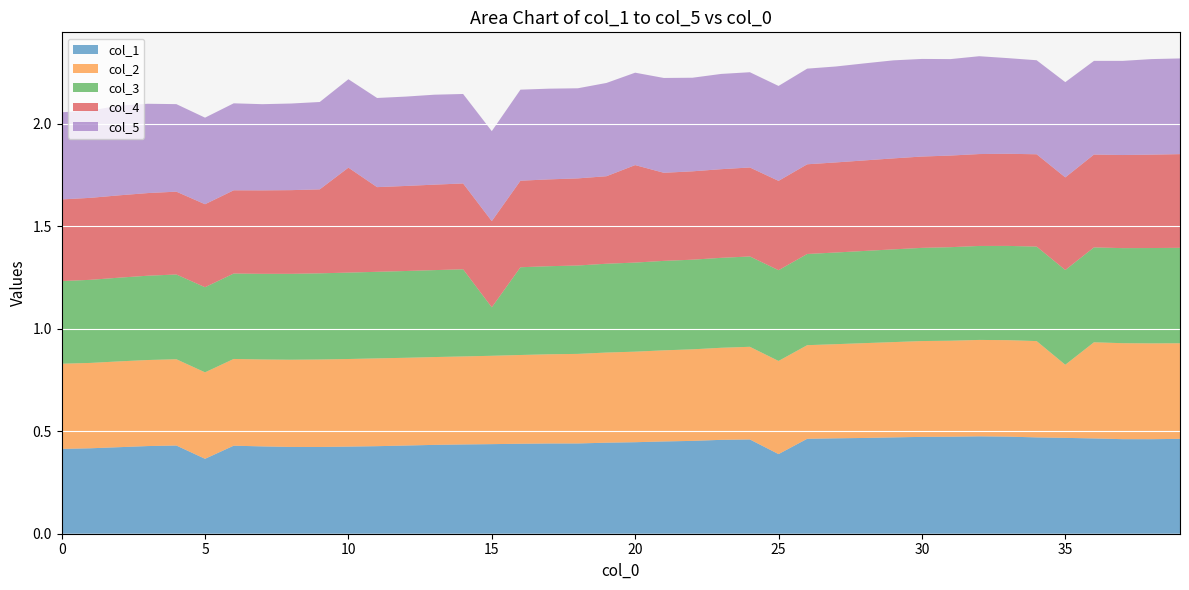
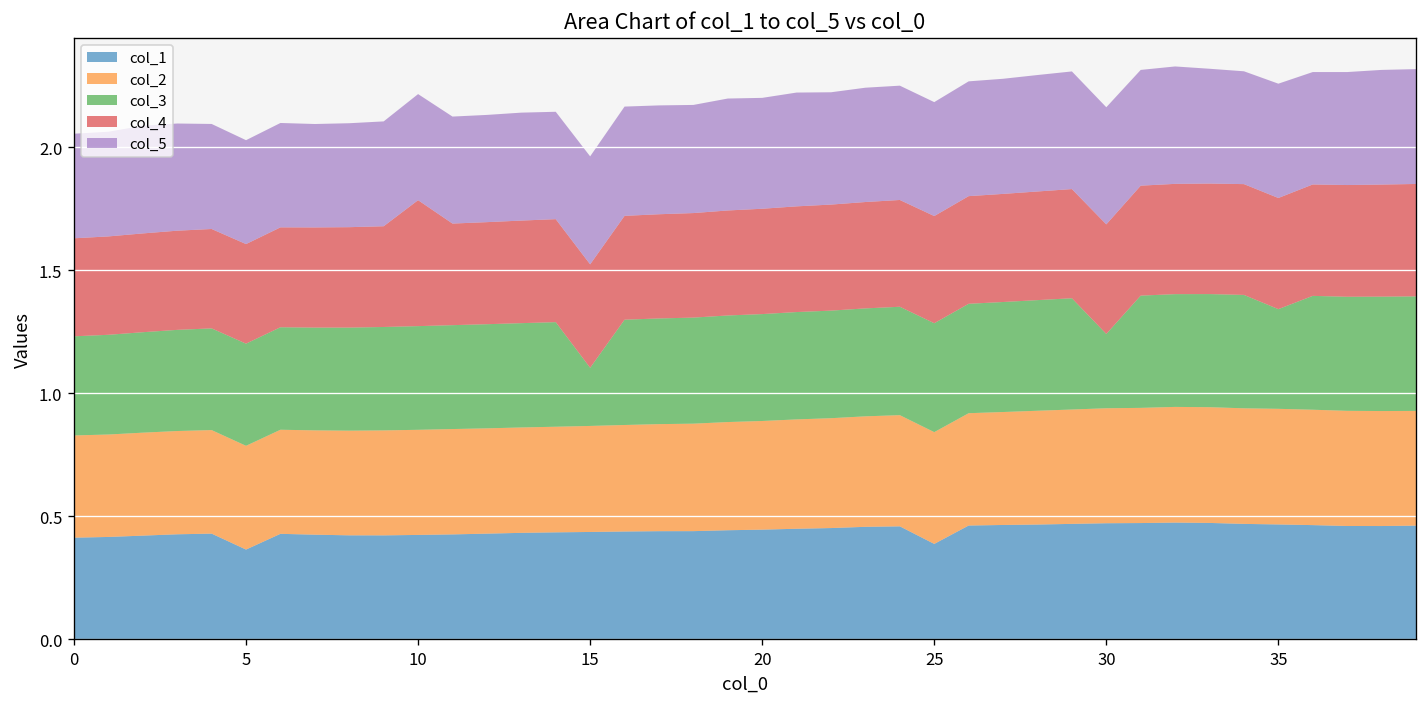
col_4, 20: 0.48 -> 0.43
col_3, 30: 0.45 -> 0.30
col_2, 35: 0.36 -> 0.47
col_3, 35: 0.46 -> 0.41
